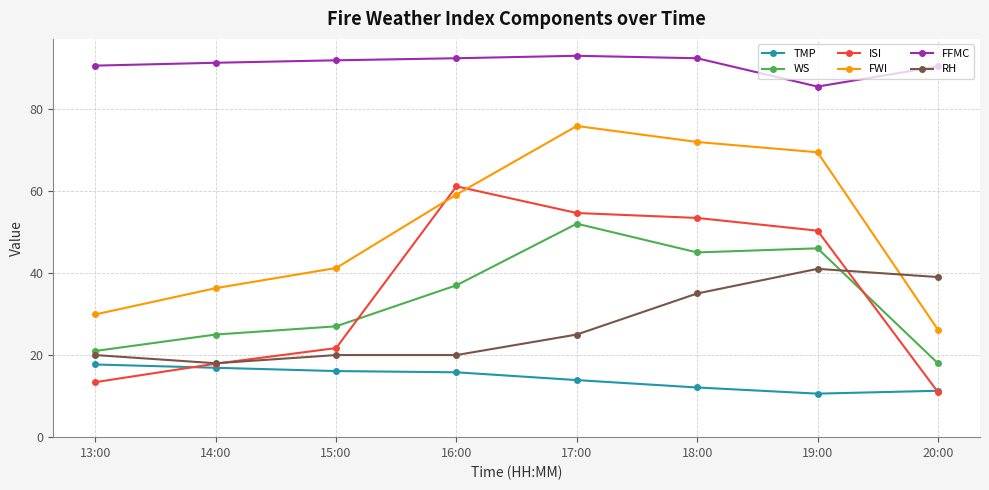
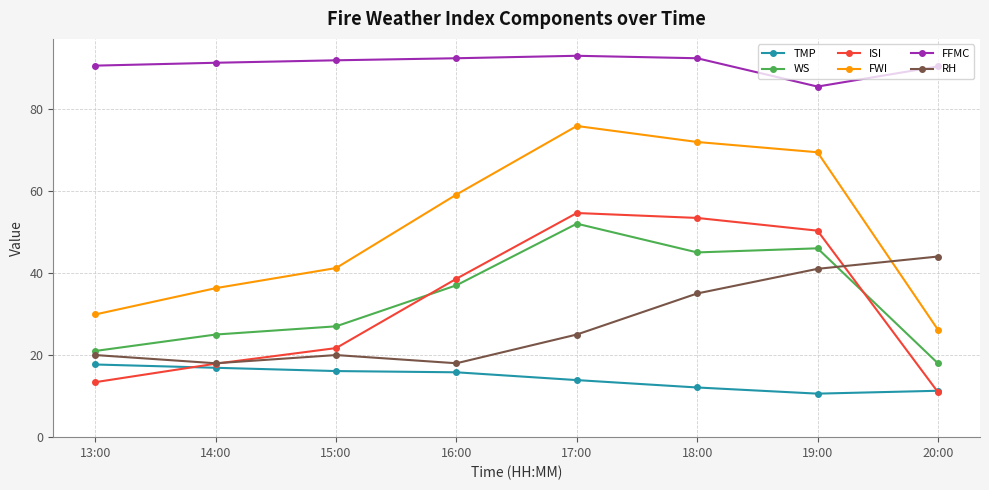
ISI, 16:00: 61 -> 39
RH, 16:00: 20 -> 18
RH, 20:00: 39 -> 44
